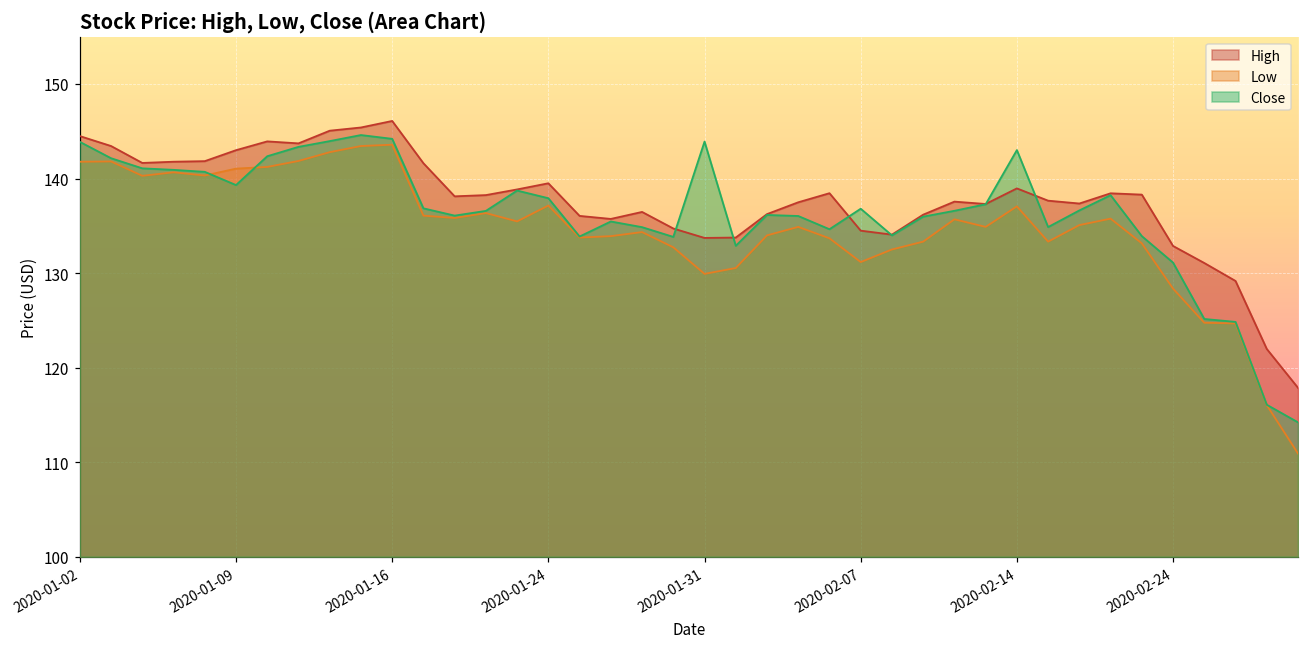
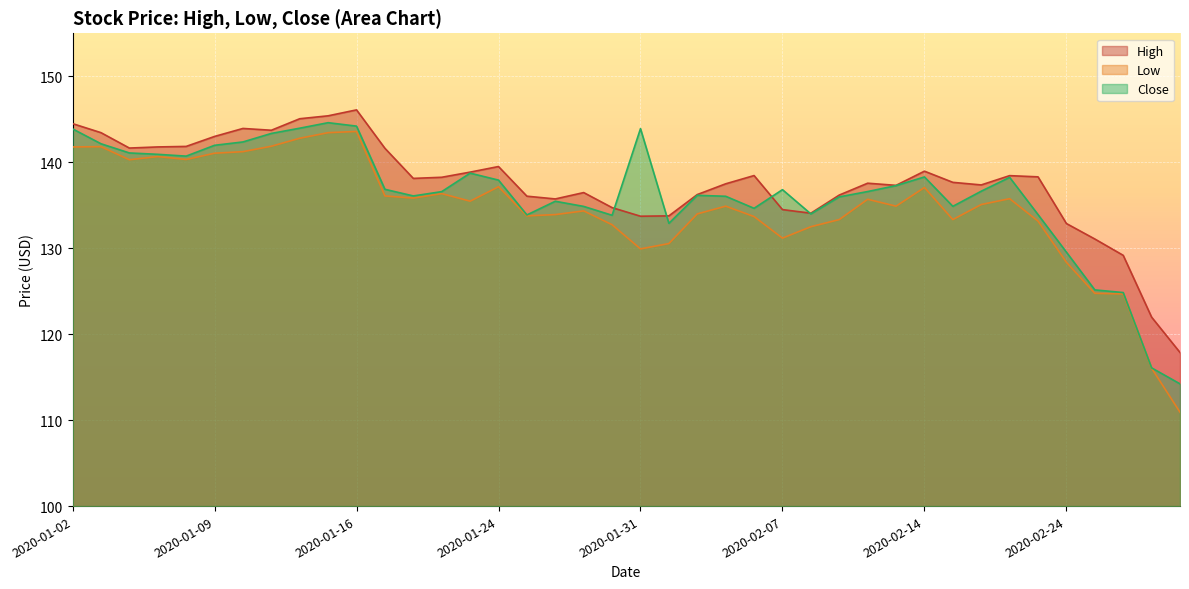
Close, 2020-01-09: 139 -> 142
Close, 2020-02-14: 143 -> 138
Close, 2020-02-24: 131 -> 130
